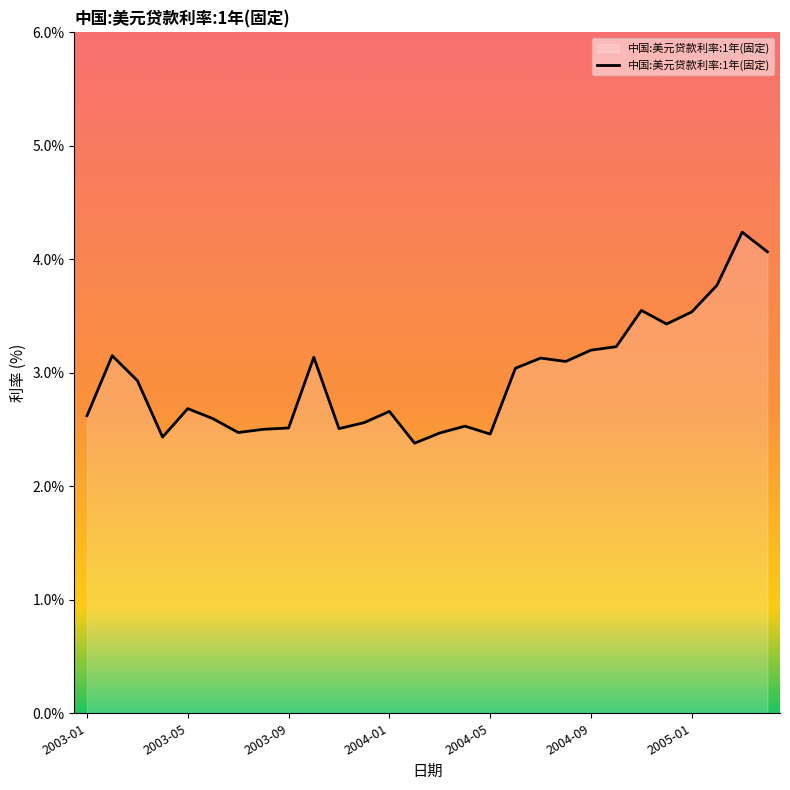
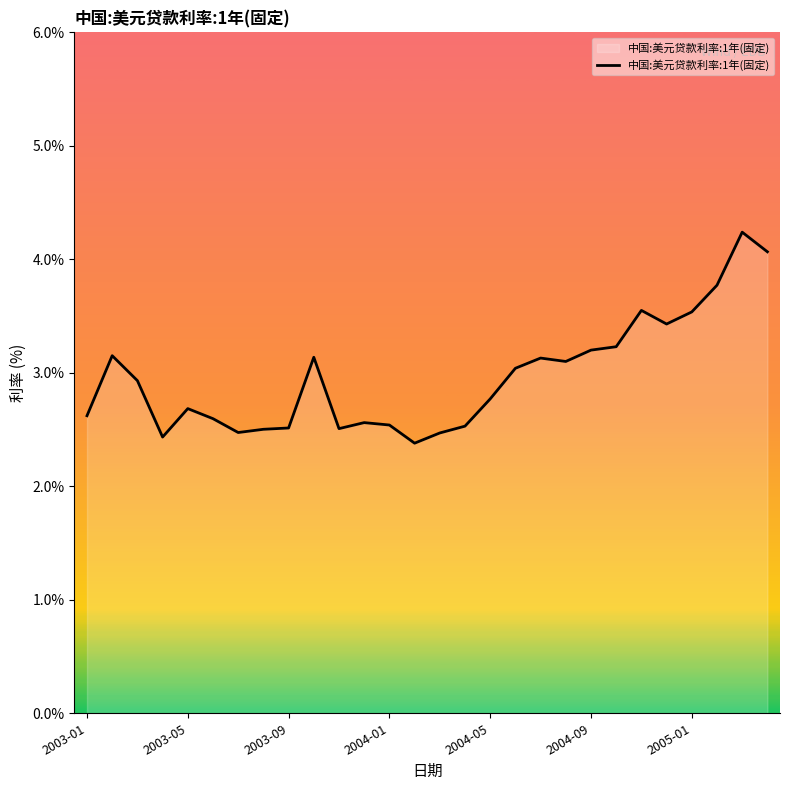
2004-01: 2.66% -> 2.54%
2004-05: 2.46% -> 2.77%
